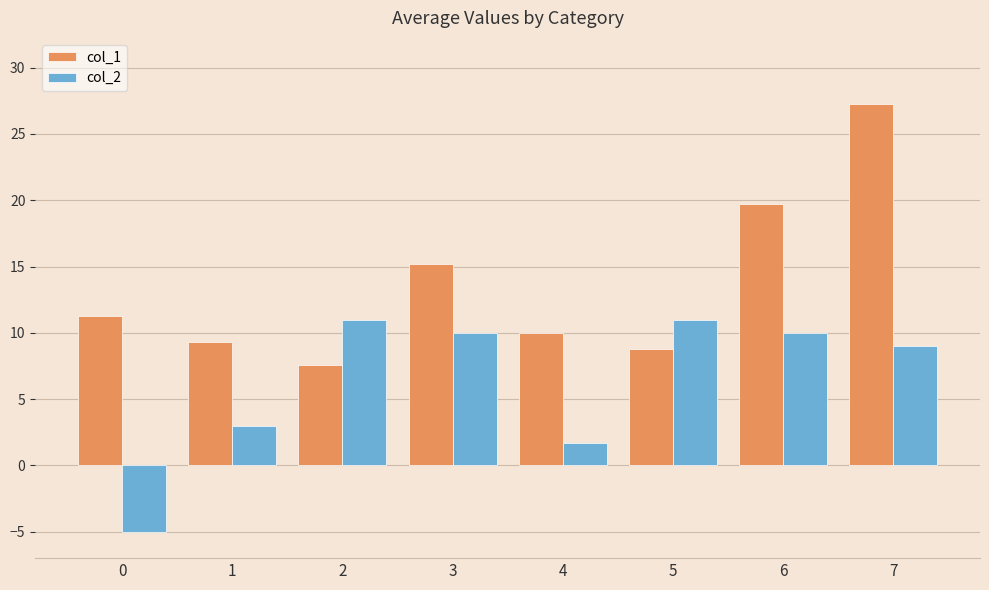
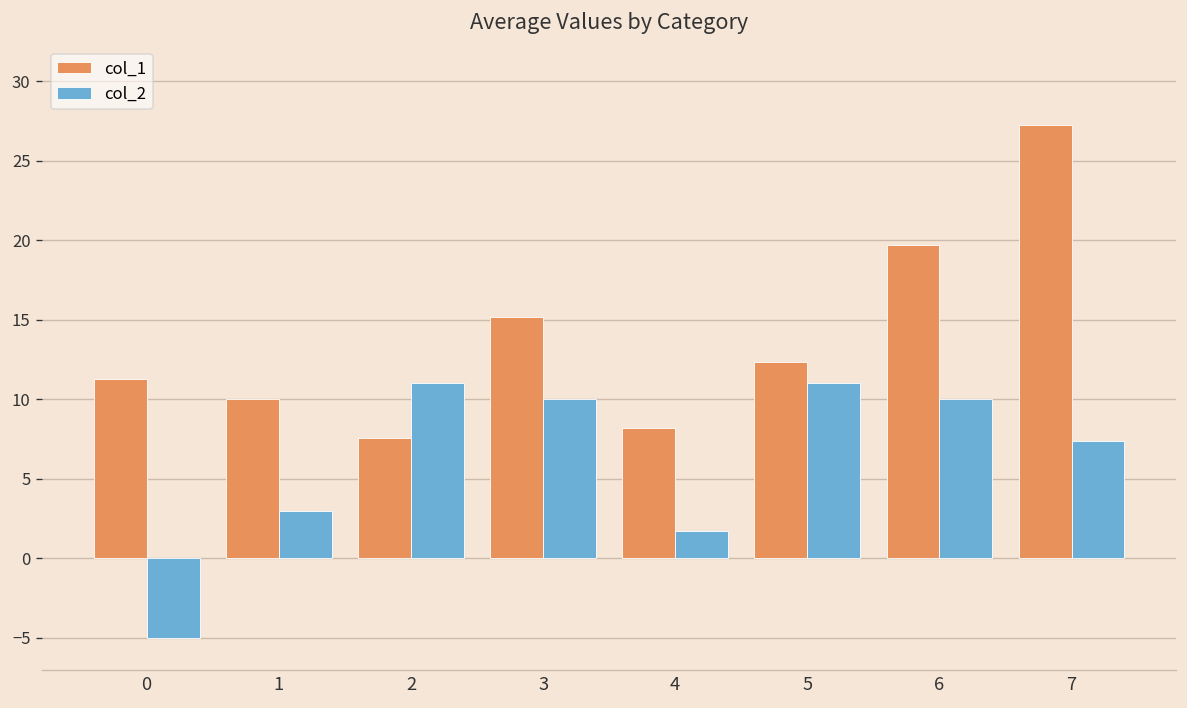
col_1, 1: 9.3 -> 10.0
col_1, 4: 10.0 -> 8.2
col_1, 5: 8.8 -> 12.4
col_2, 7: 9.0 -> 7.4
